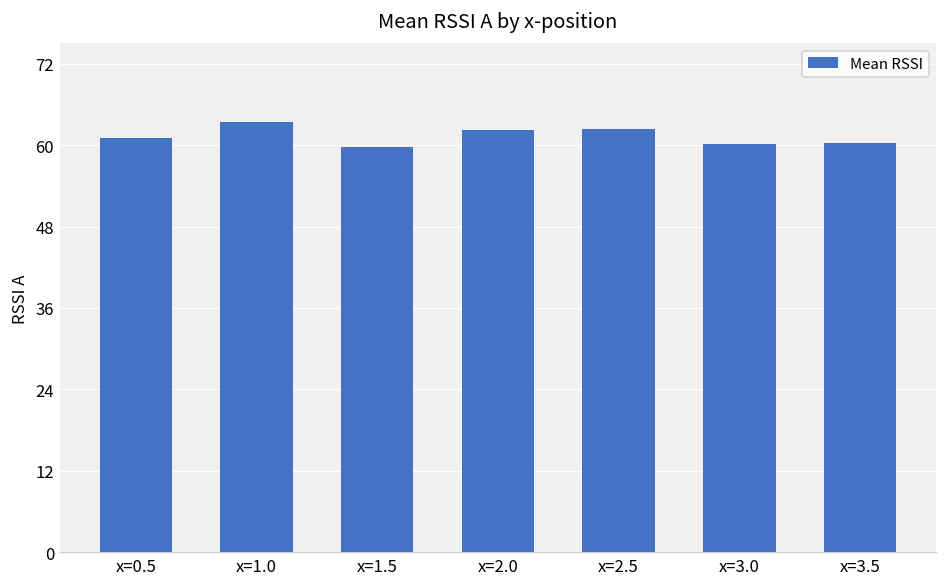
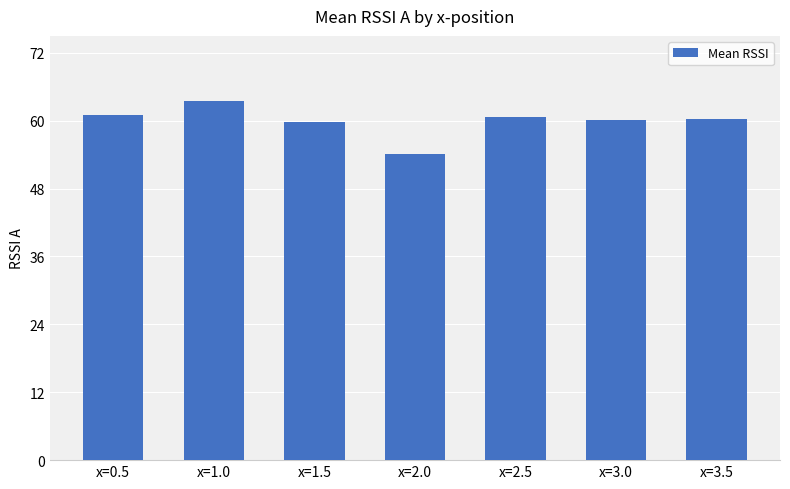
x=2.0: 62 -> 54
x=2.5: 62 -> 61
